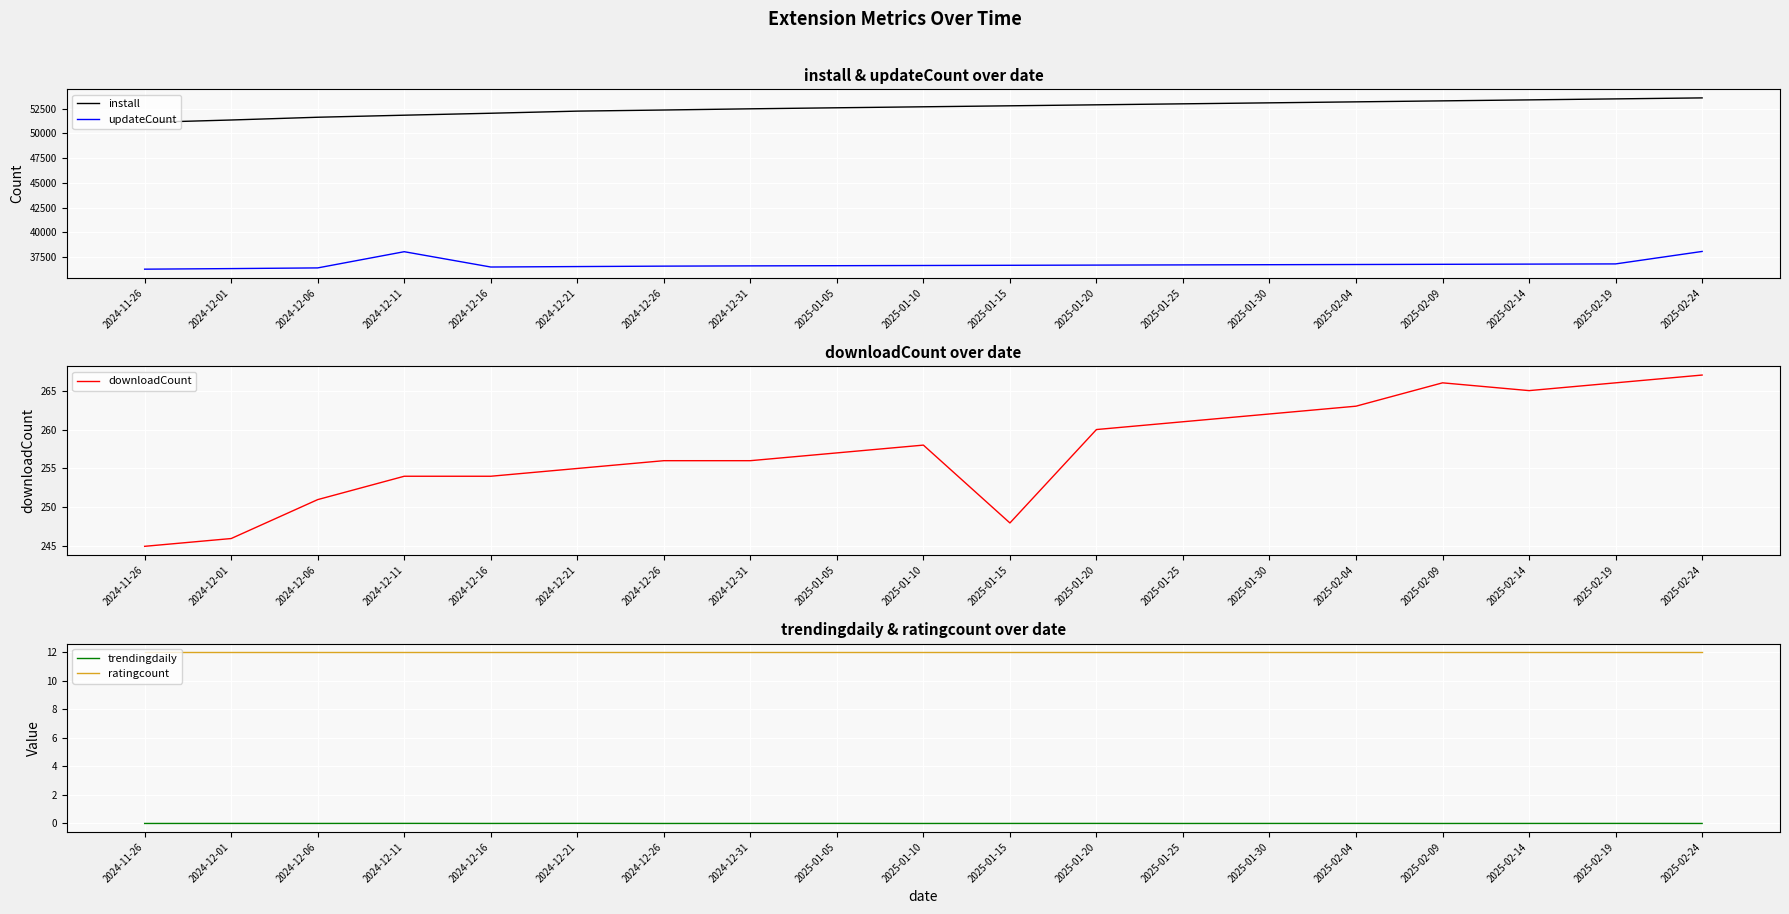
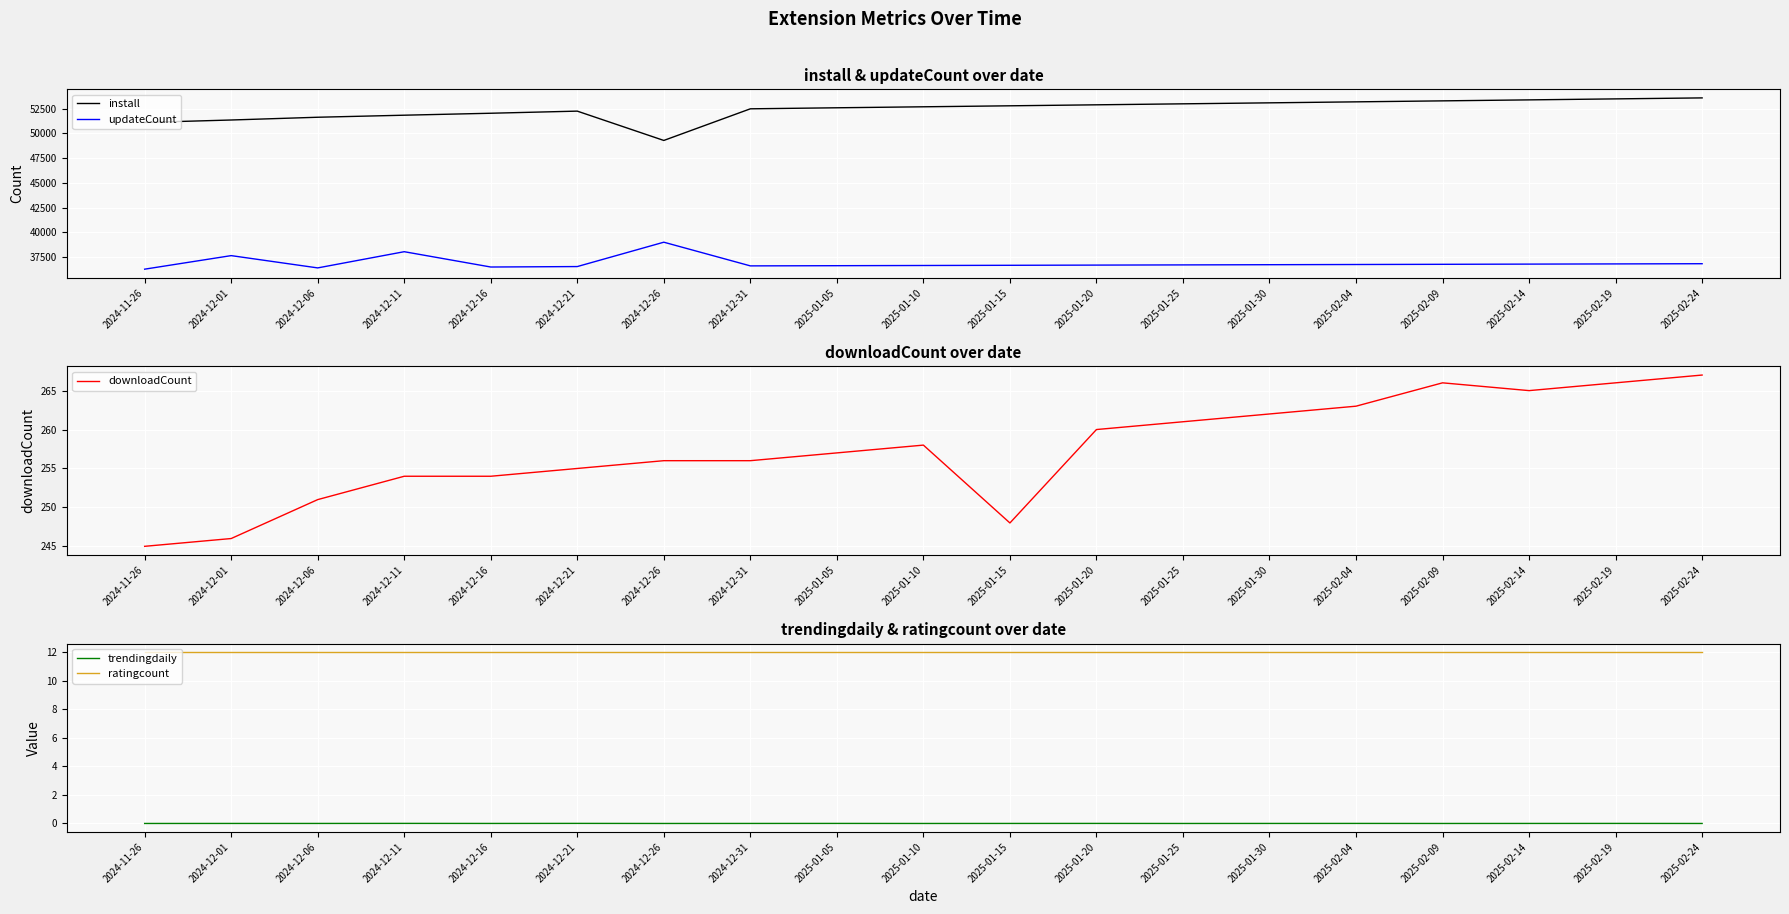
install & updateCount over date, updateCount, 2024-12-01: 36000 -> 38000
install & updateCount over date, install, 2024-12-26: 52000 -> 49000
install & updateCount over date, updateCount, 2024-12-26: 37000 -> 39000
install & updateCount over date, updateCount, 2025-02-24: 38000 -> 37000
